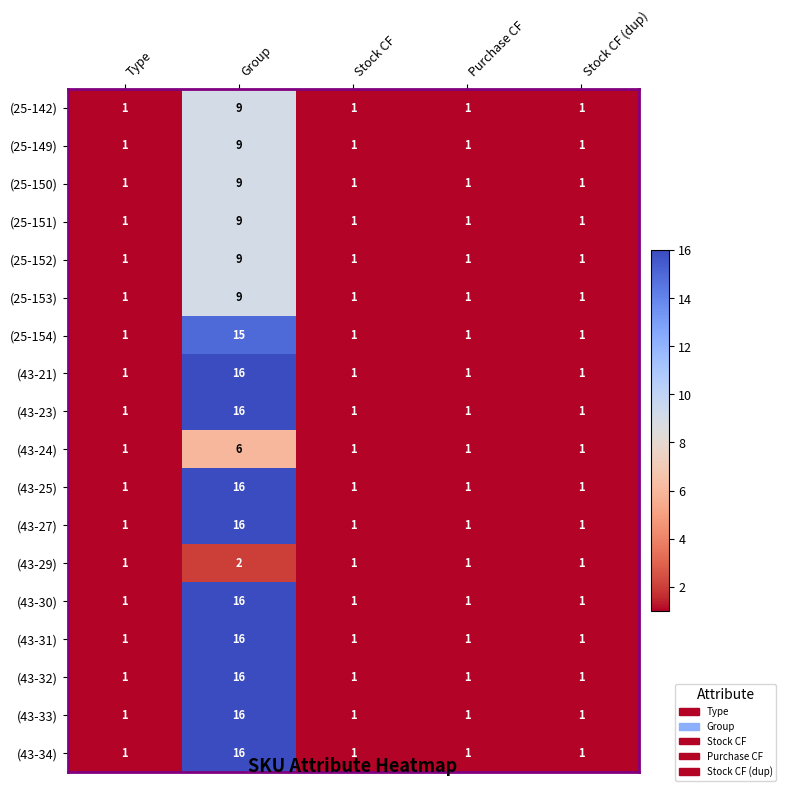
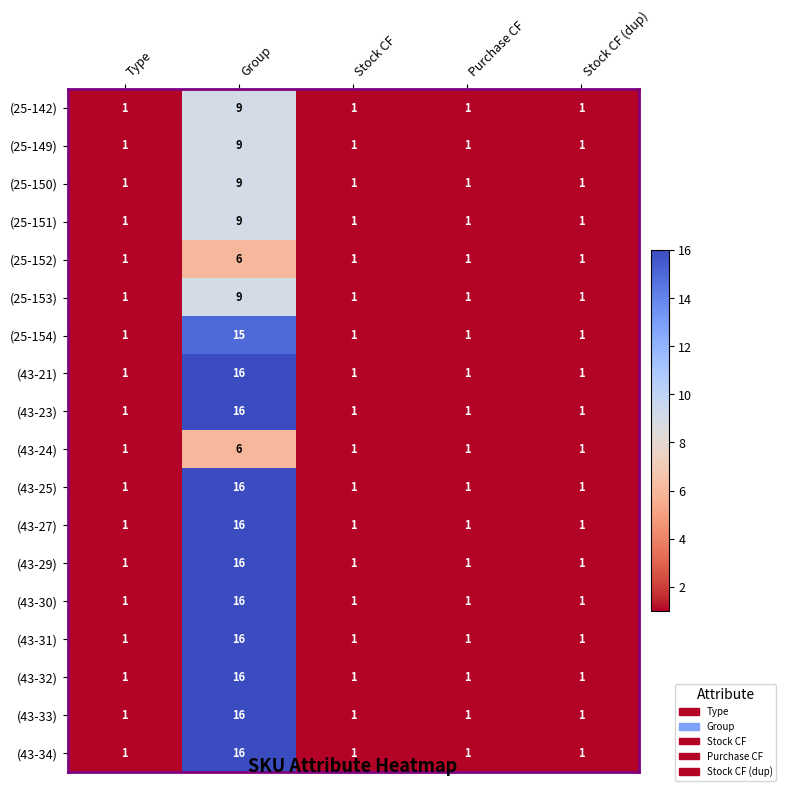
(25-152), Group: 9 -> 6
(43-29), Group: 2 -> 16
